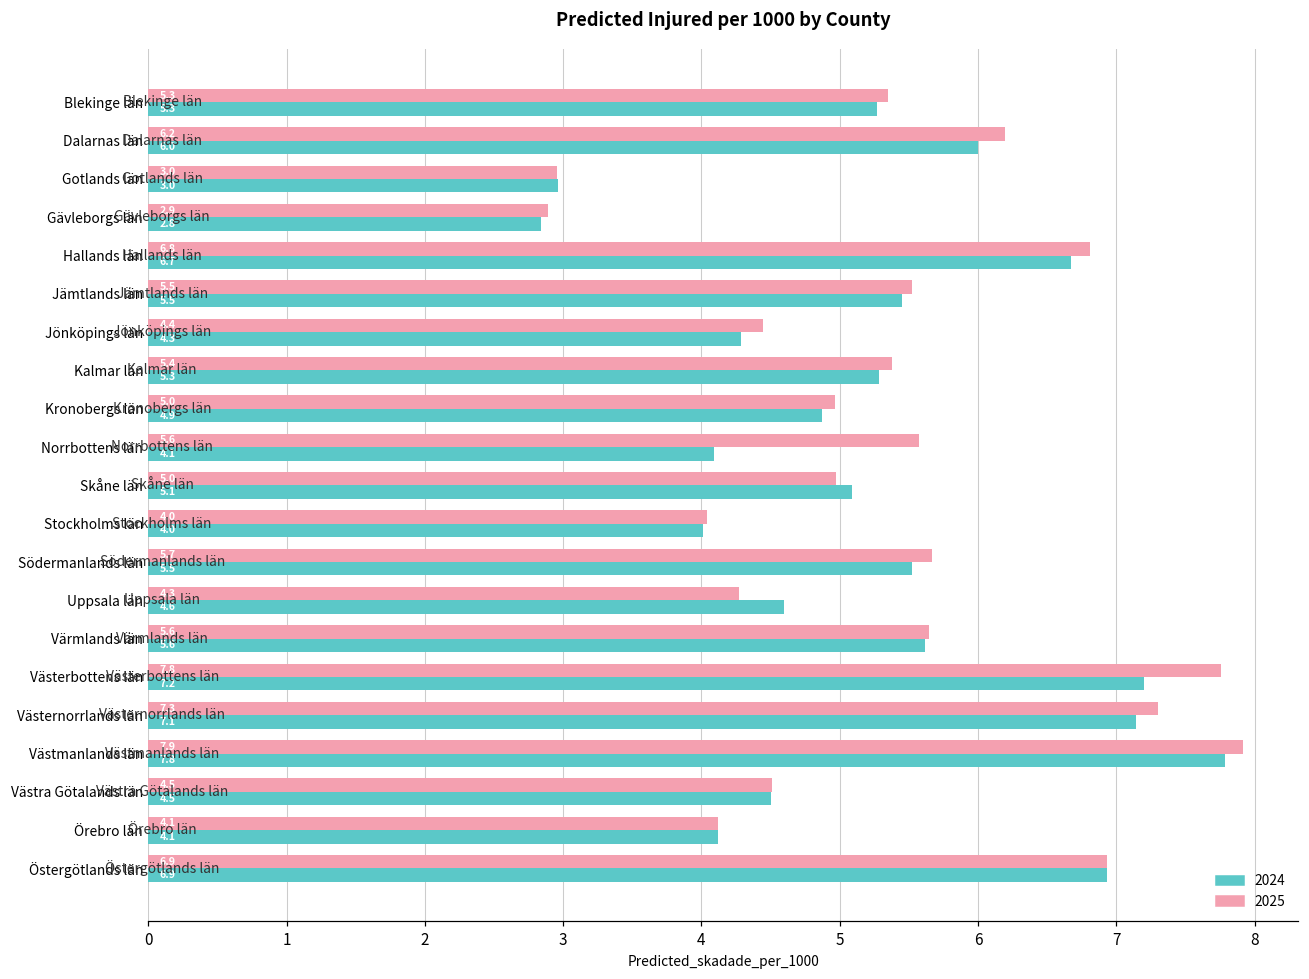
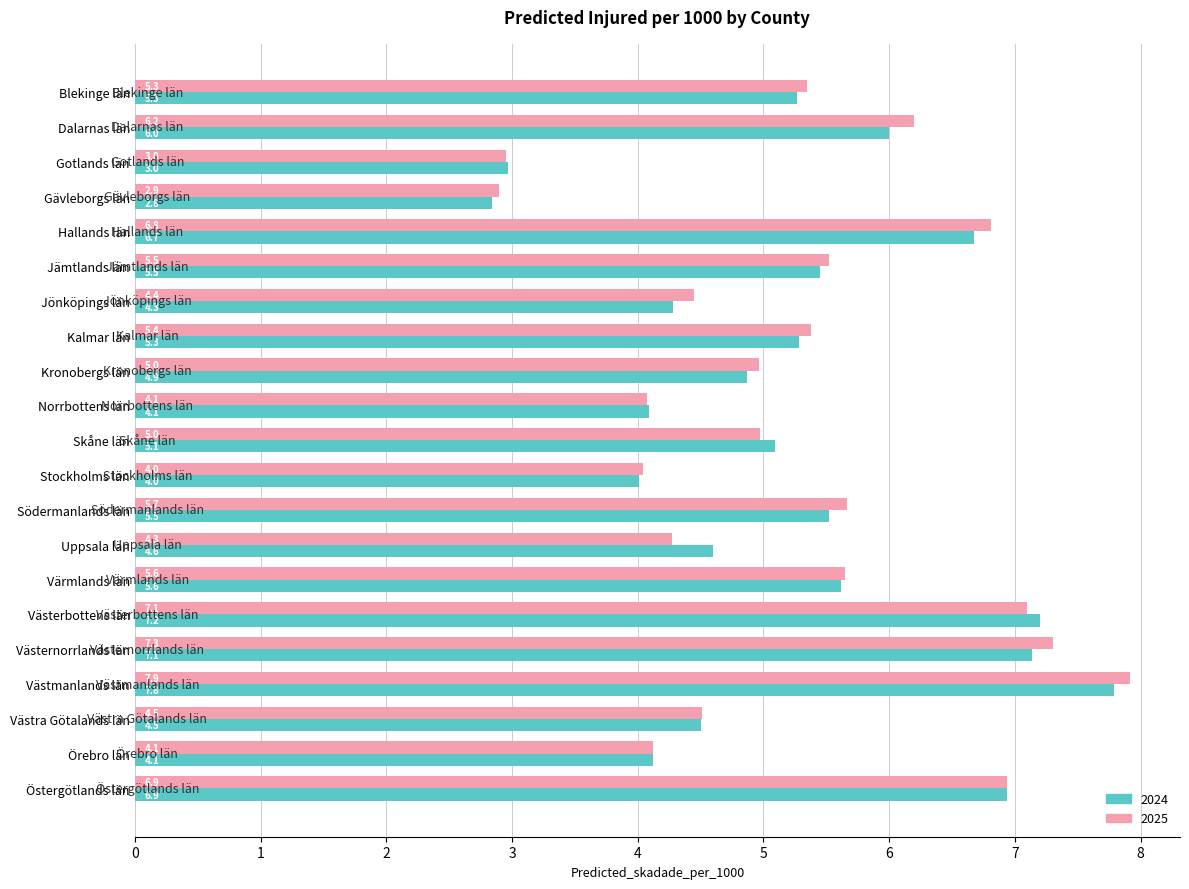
2025, Norrbottens län: 5.6 -> 4.1
2025, Västerbottens län: 7.8 -> 7.1
